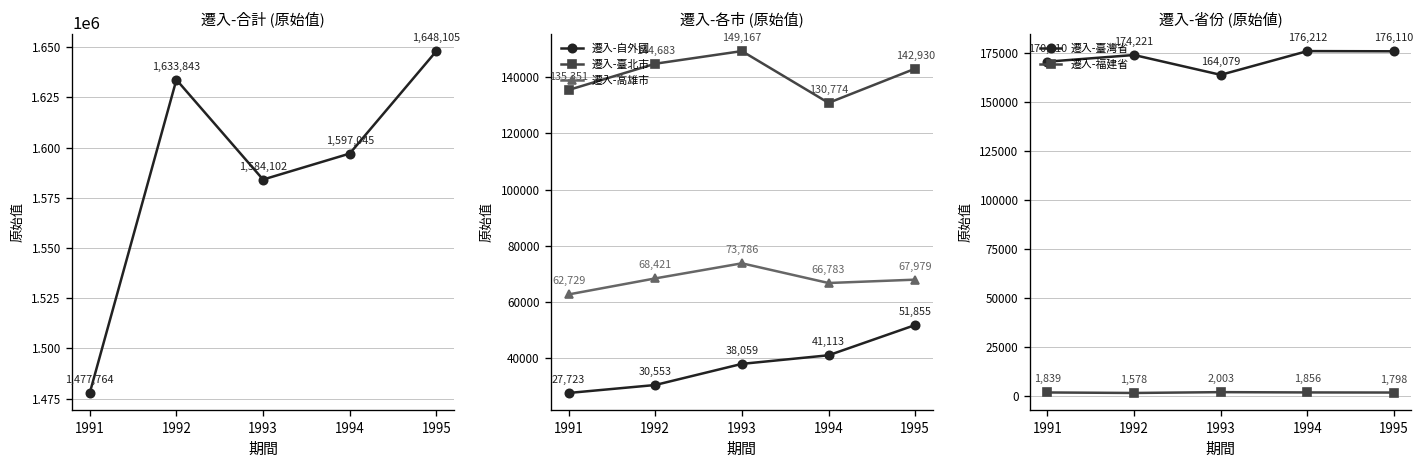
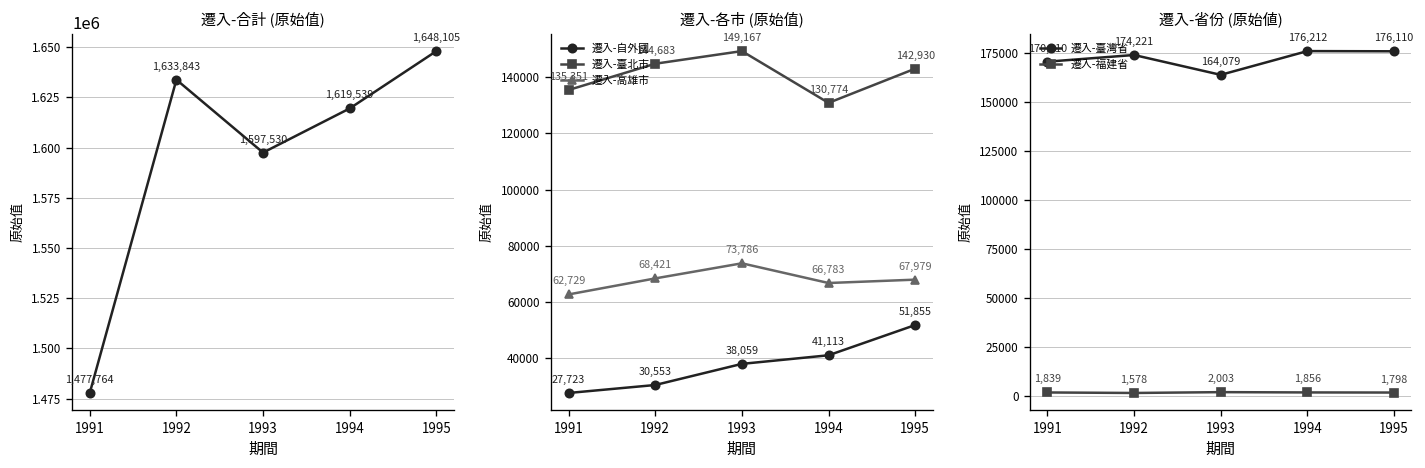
遷入-合計 (原始值), 1993: 1,584,102 -> 1,597,530
遷入-合計 (原始值), 1994: 1,597,045 -> 1,619,539
